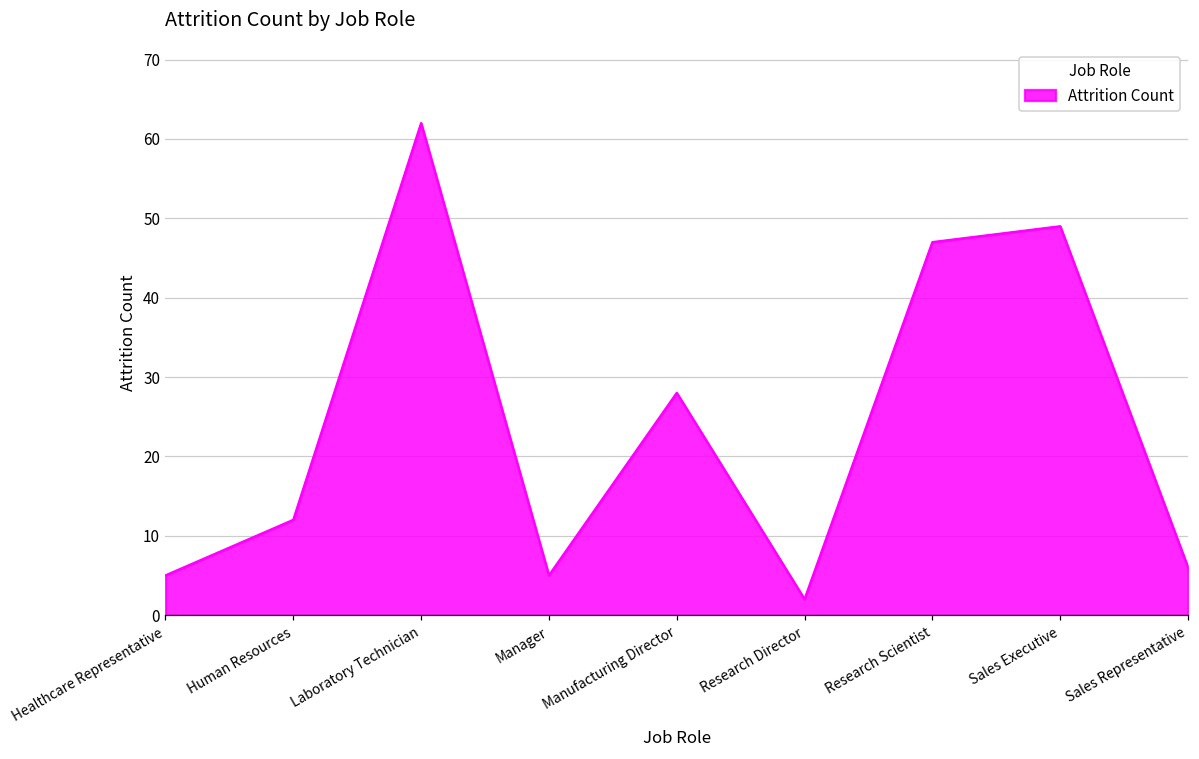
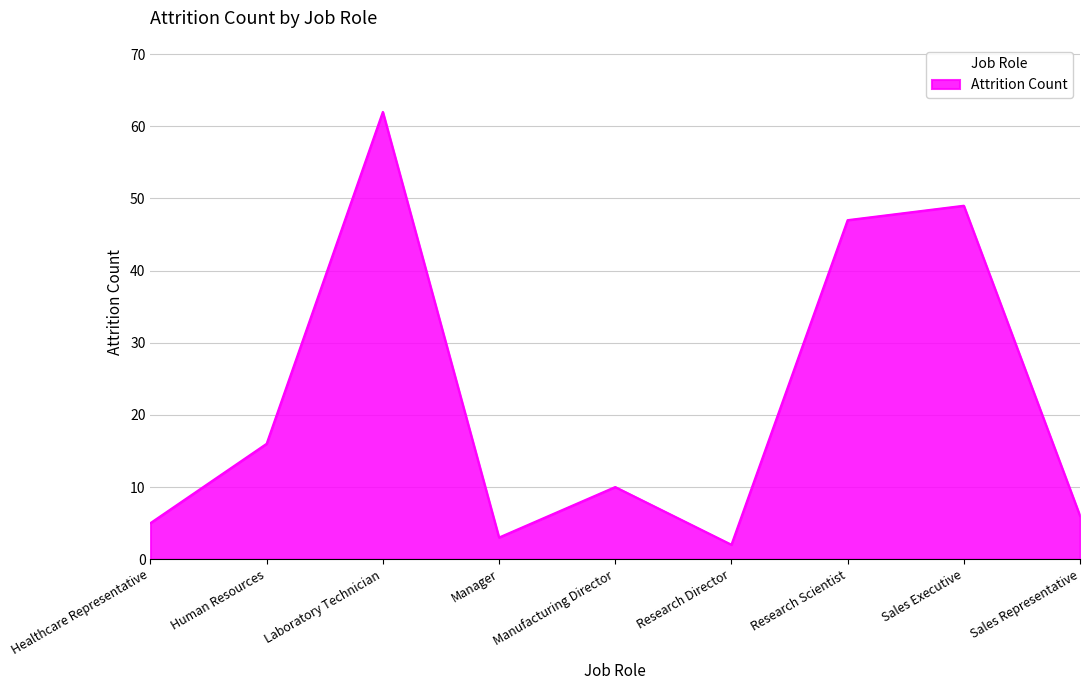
Human Resources: 12 -> 16
Manager: 5 -> 3
Manufacturing Director: 28 -> 10
